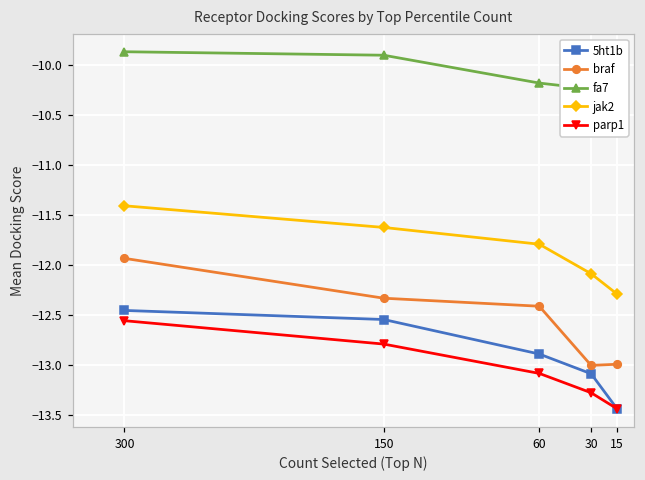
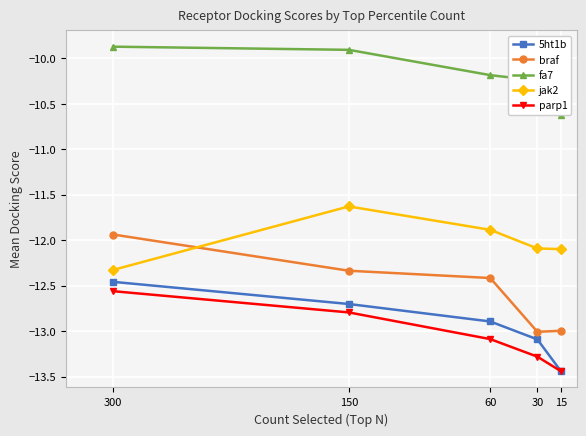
jak2, 300: -11.4 -> -12.3
5ht1b, 150: -12.5 -> -12.7
jak2, 60: -11.8 -> -11.9
jak2, 15: -12.3 -> -12.1
